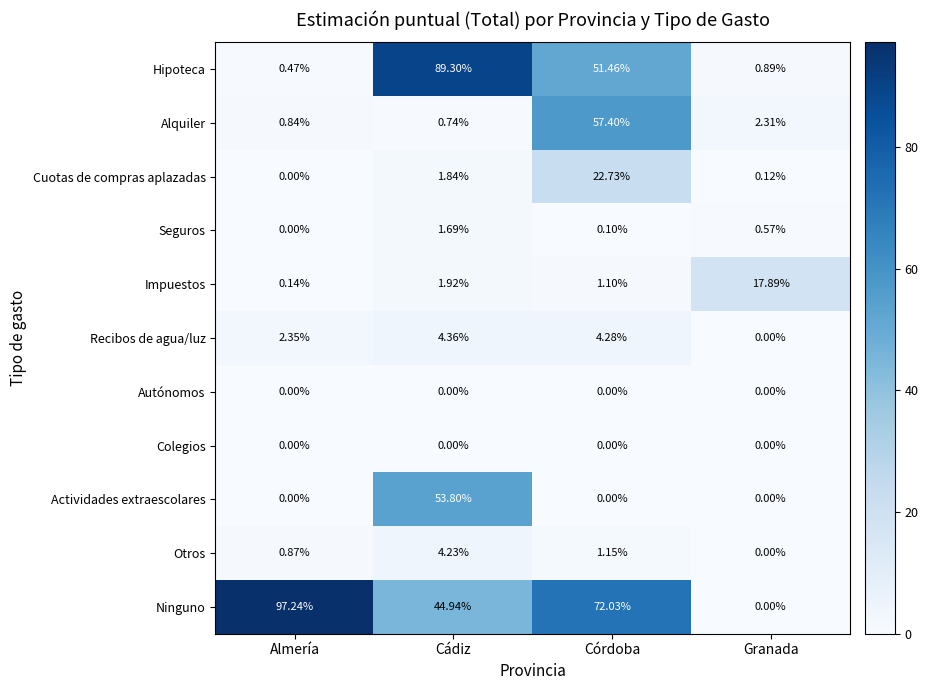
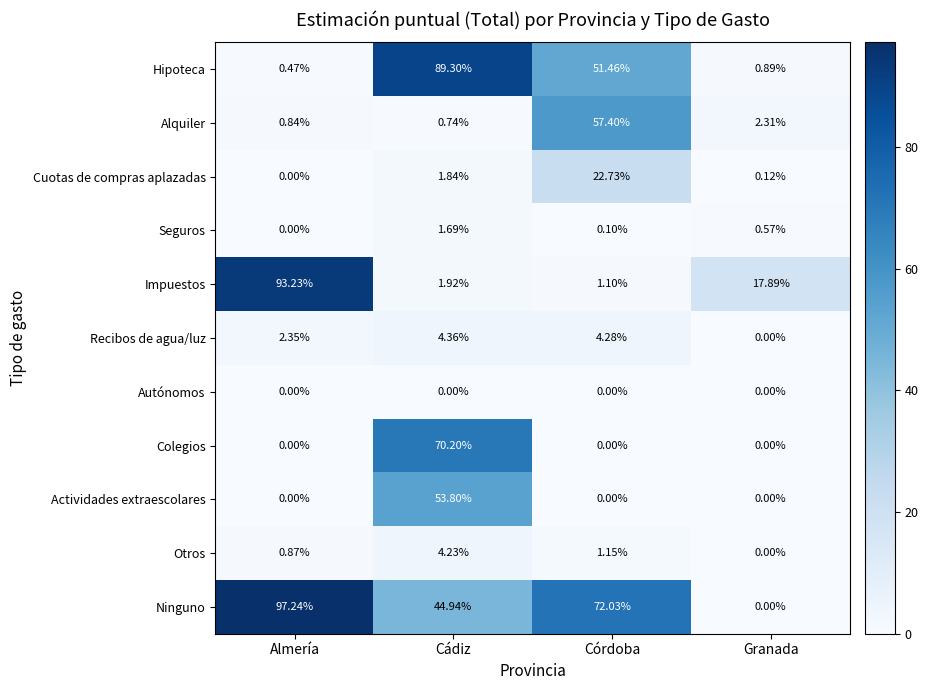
Impuestos, Almería: 0.14% -> 93.23%
Colegios, Cádiz: 0.00% -> 70.20%
